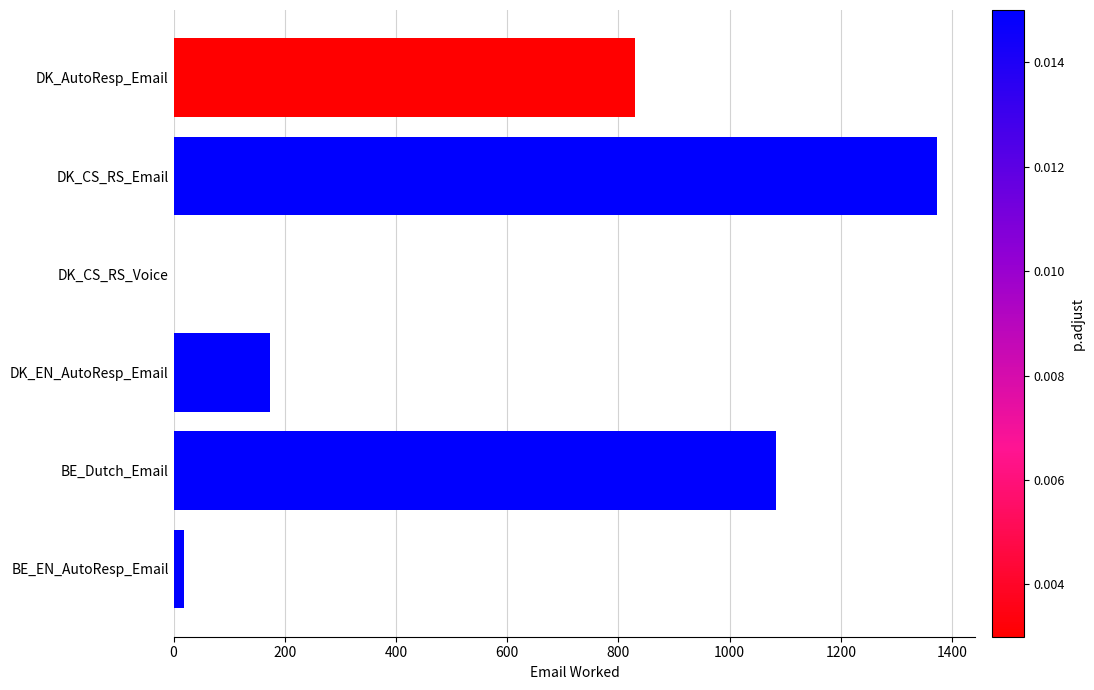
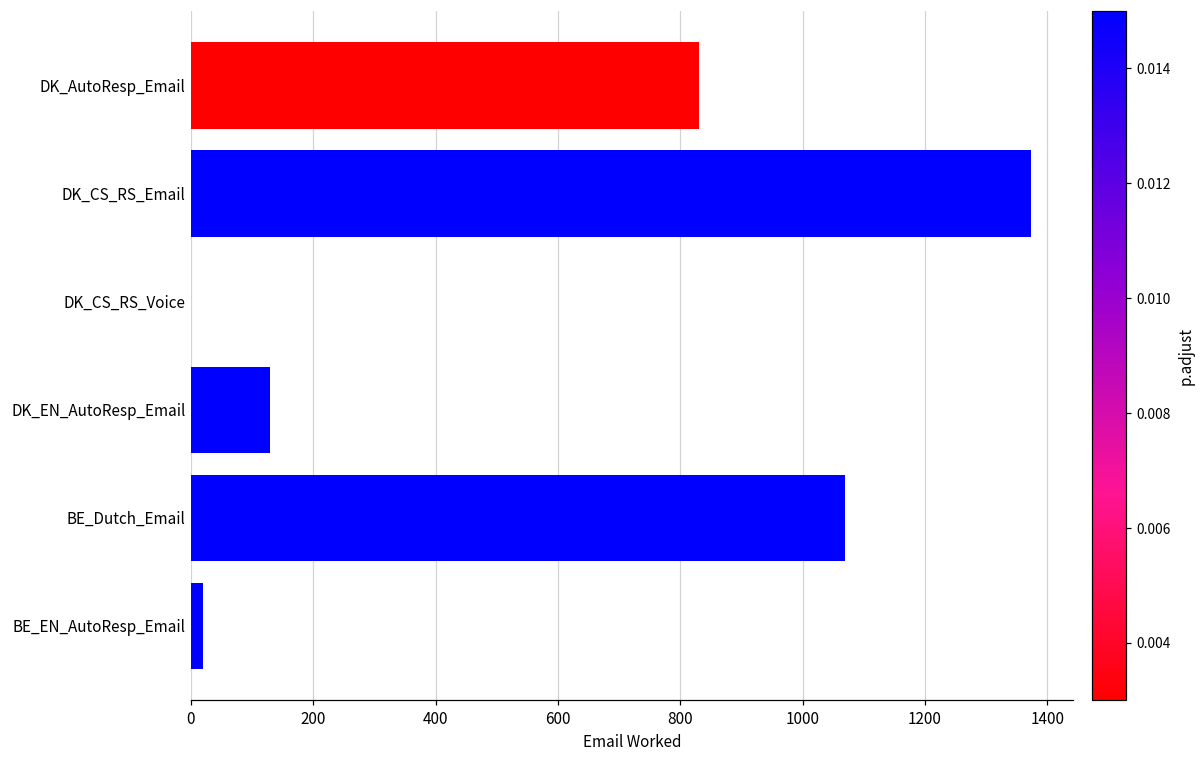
DK_EN_AutoResp_Email: 170 -> 130
BE_Dutch_Email: 1080 -> 1070
